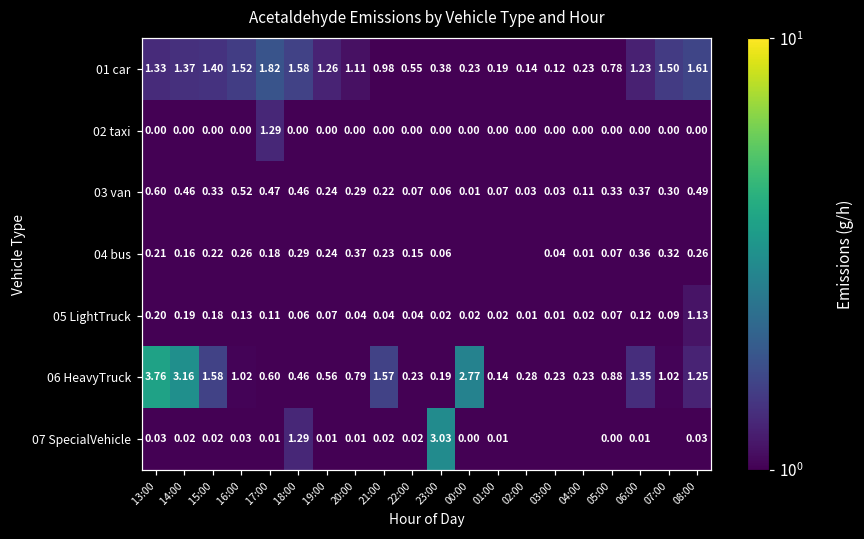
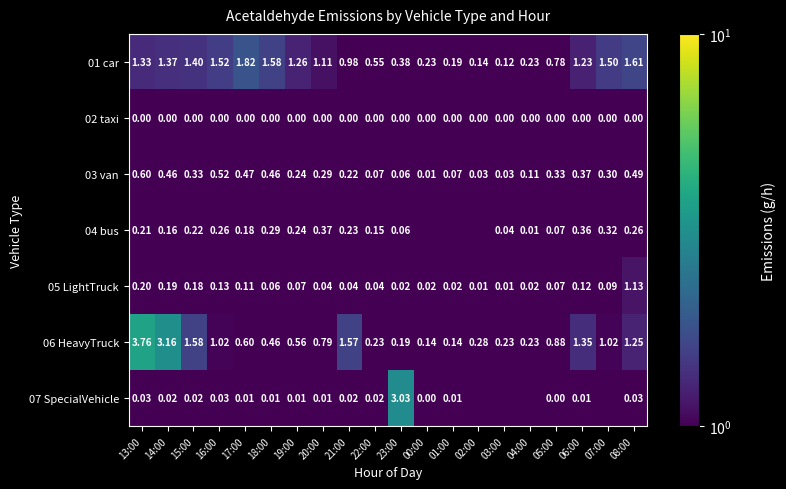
02 taxi, 17:00: 1.29 -> 0.00
06 HeavyTruck, 00:00: 2.77 -> 0.14
07 SpecialVehicle, 18:00: 1.29 -> 0.01
